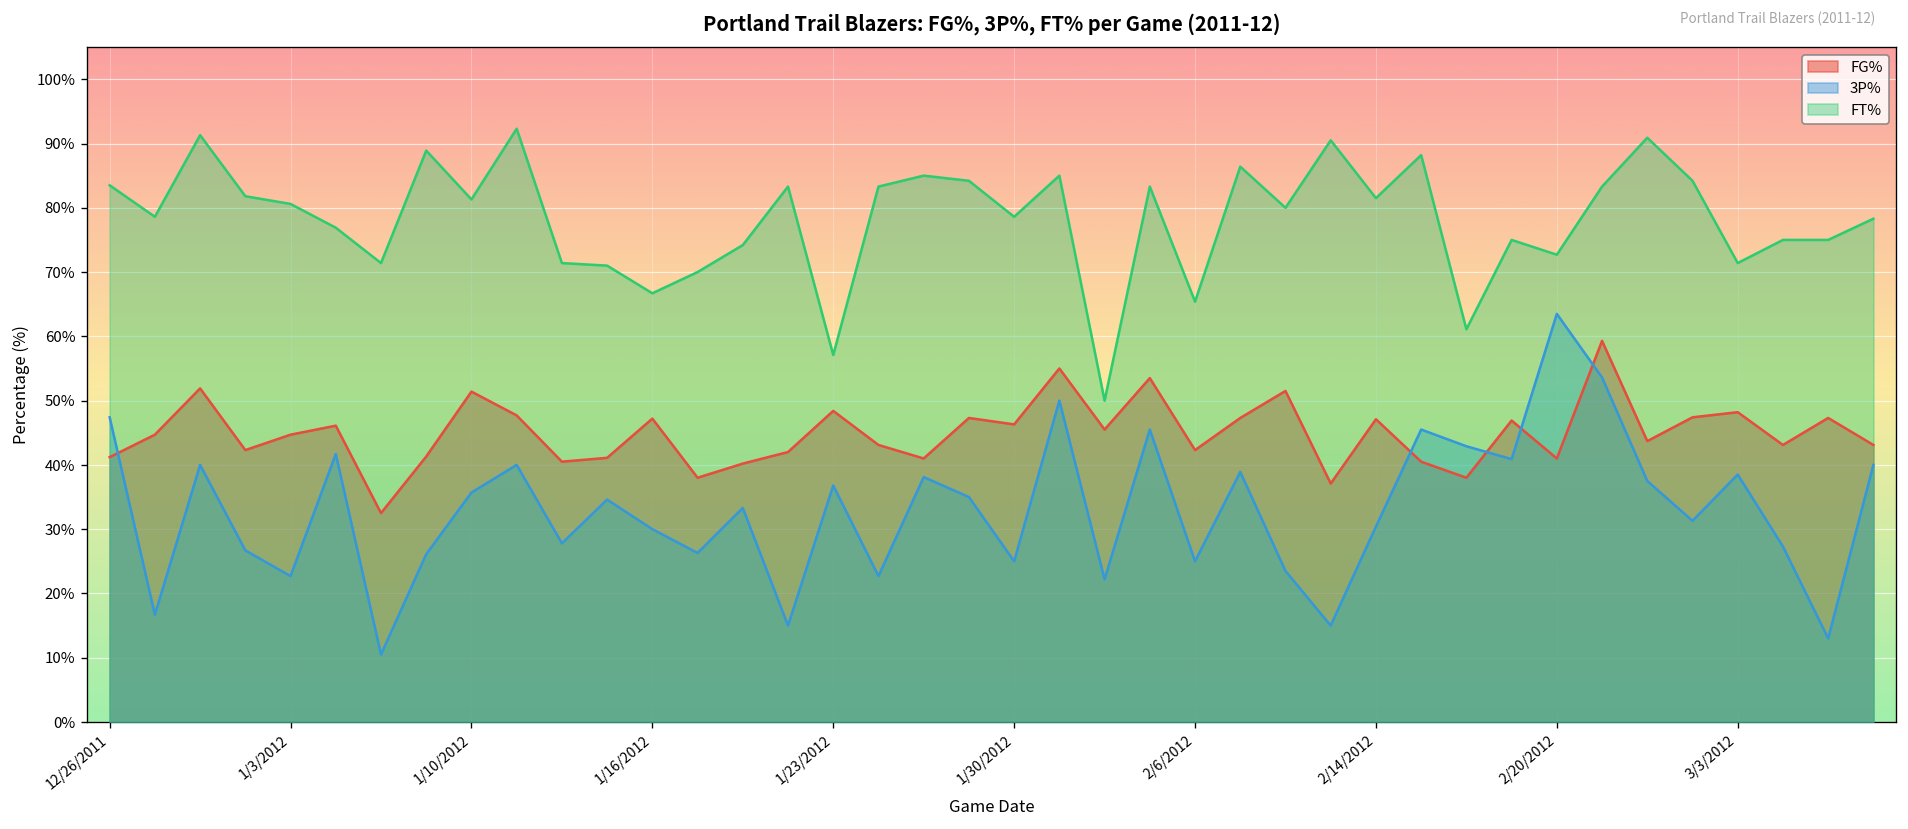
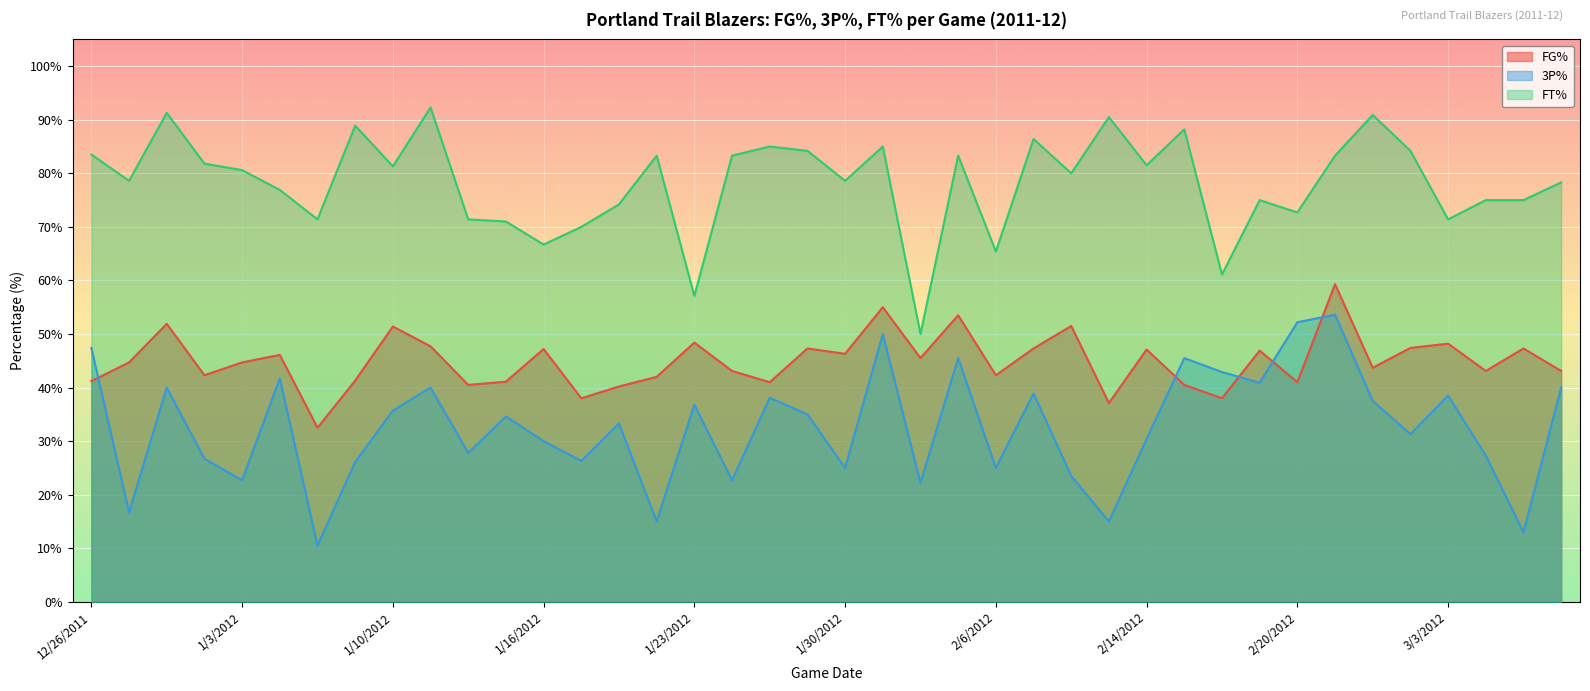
3P%, 2/20/2012: 64% -> 52%
